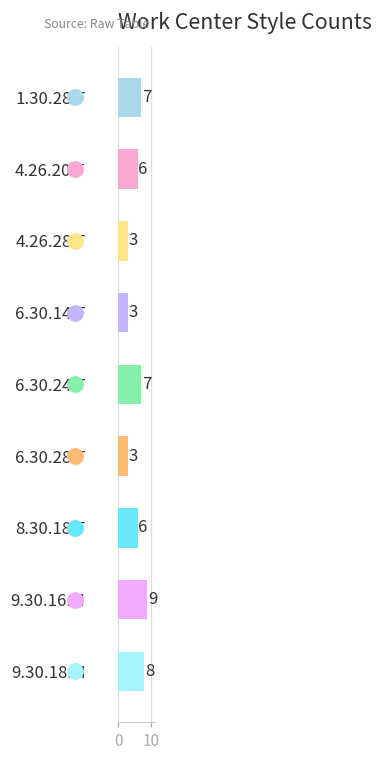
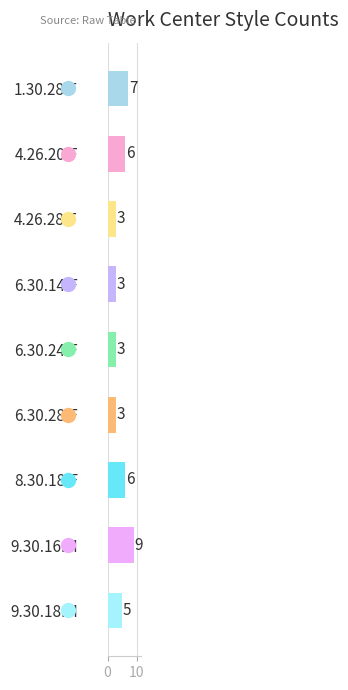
6.30.24.F: 7 -> 3
9.30.18.M: 8 -> 5
